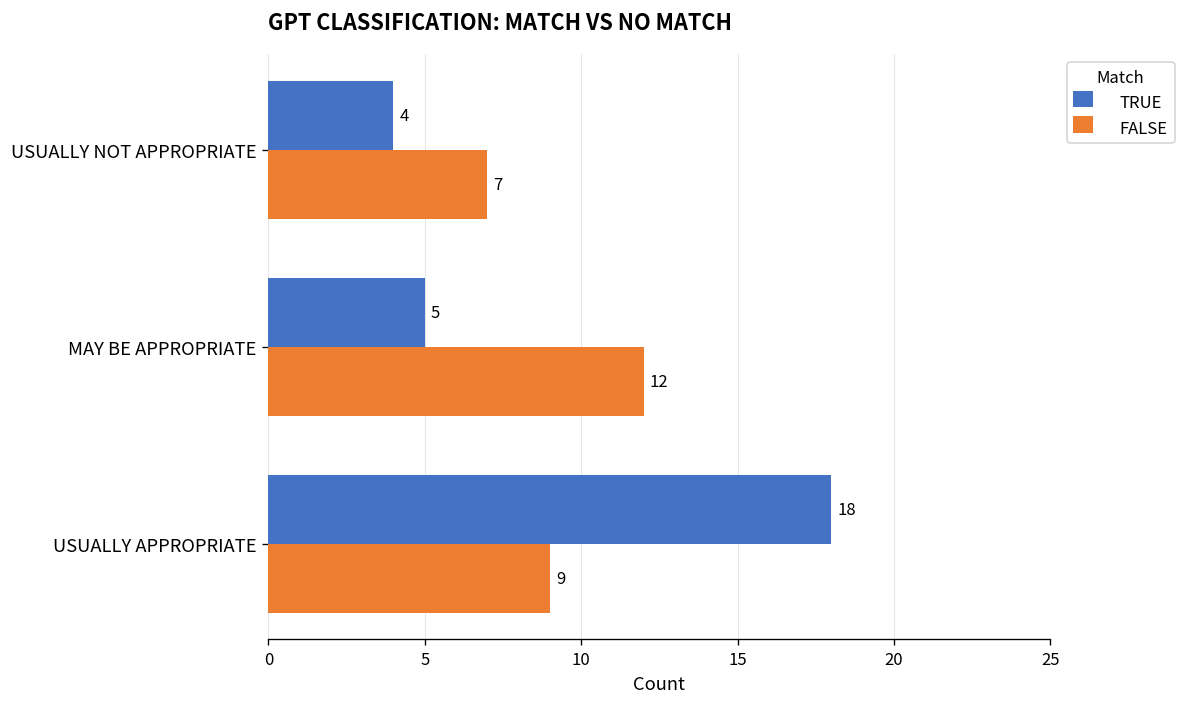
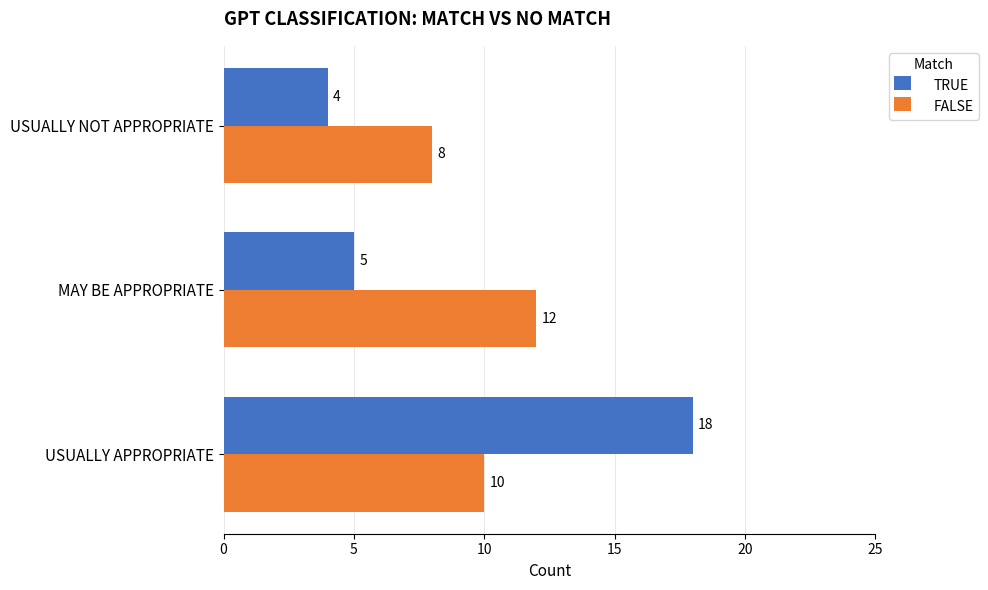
FALSE, USUALLY NOT APPROPRIATE: 7 -> 8
FALSE, USUALLY APPROPRIATE: 9 -> 10
